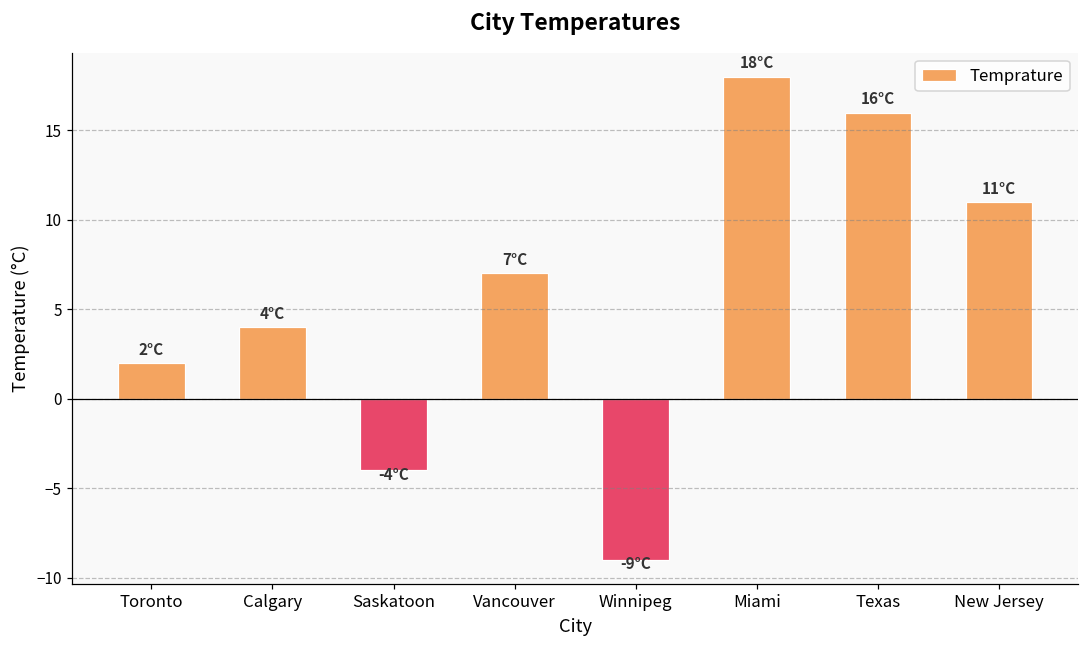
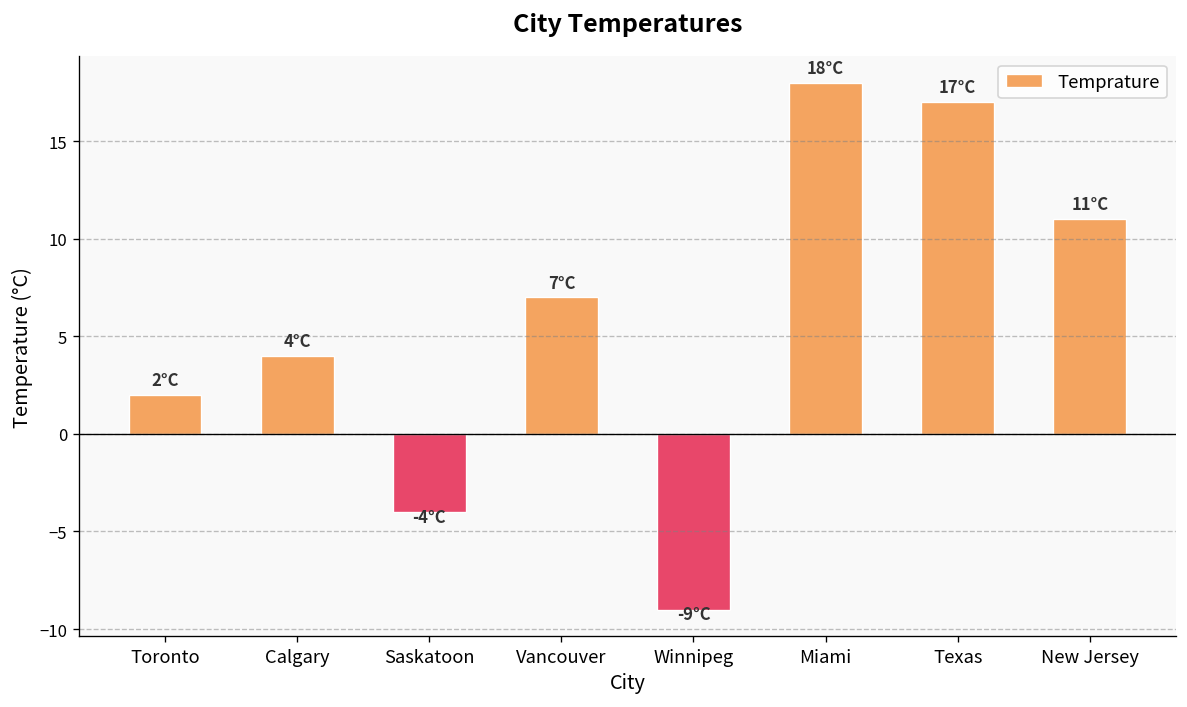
Texas: 16°C -> 17°C
